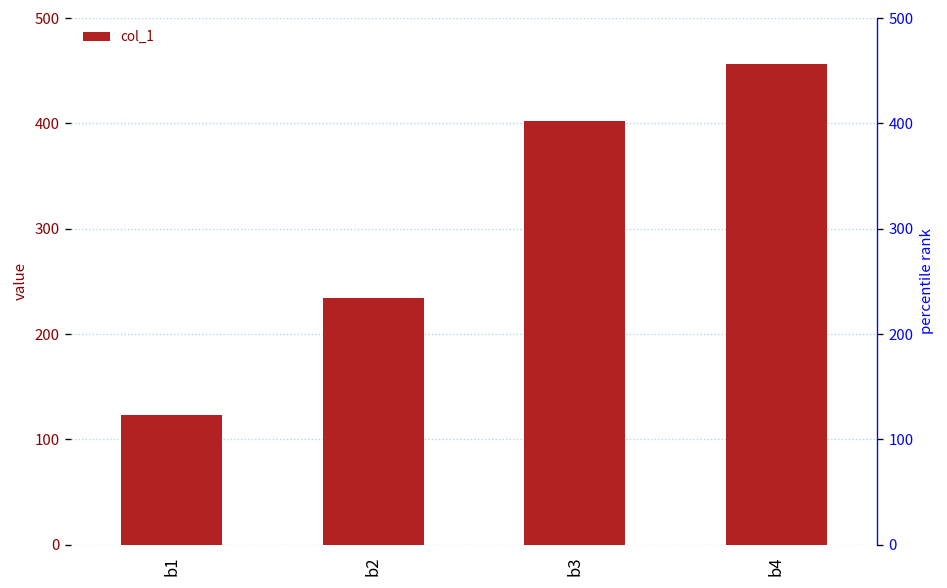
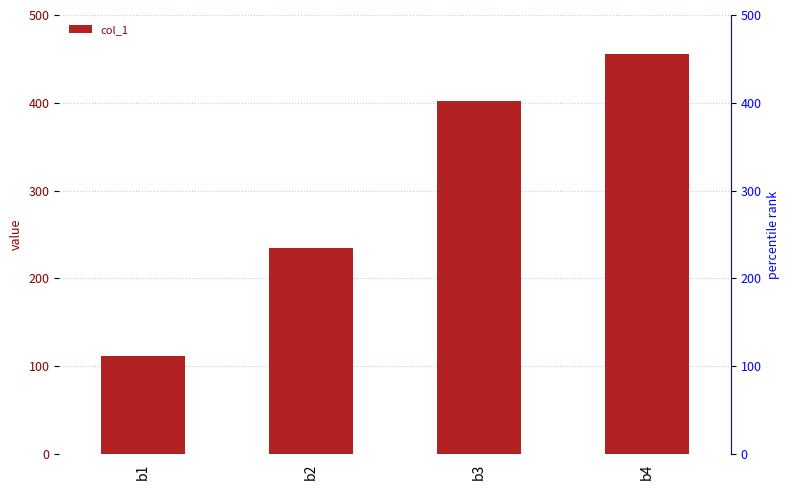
b1: 120 -> 110
